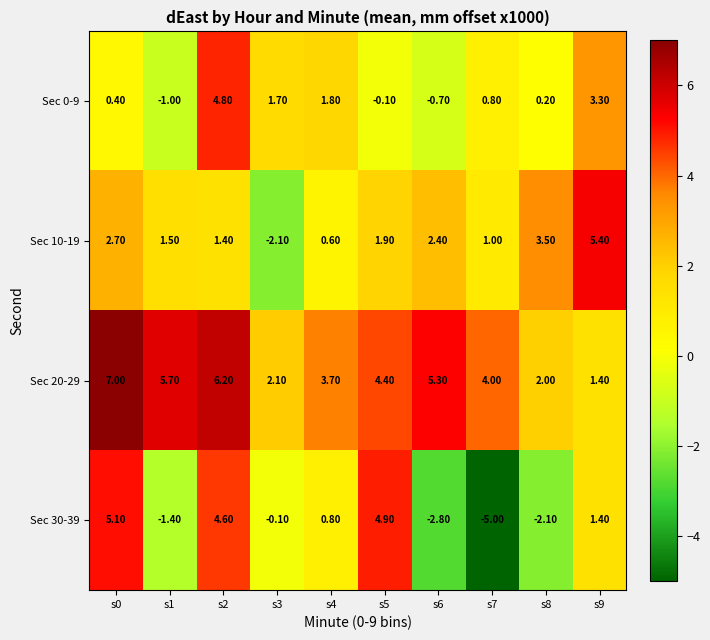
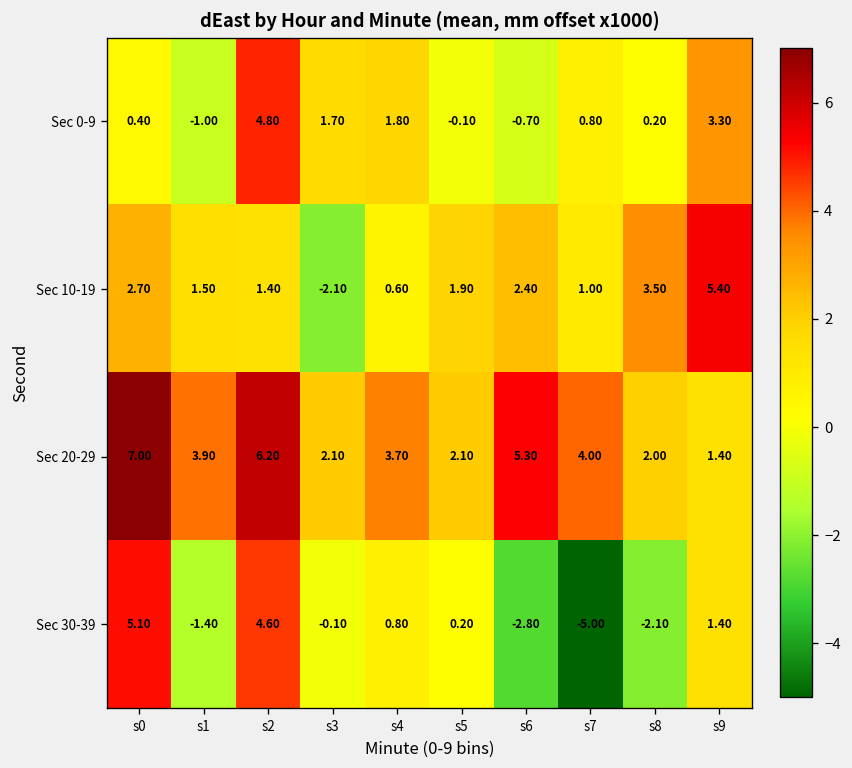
Sec 20-29, s1: 5.70 -> 3.90
Sec 20-29, s5: 4.40 -> 2.10
Sec 30-39, s5: 4.90 -> 0.20
